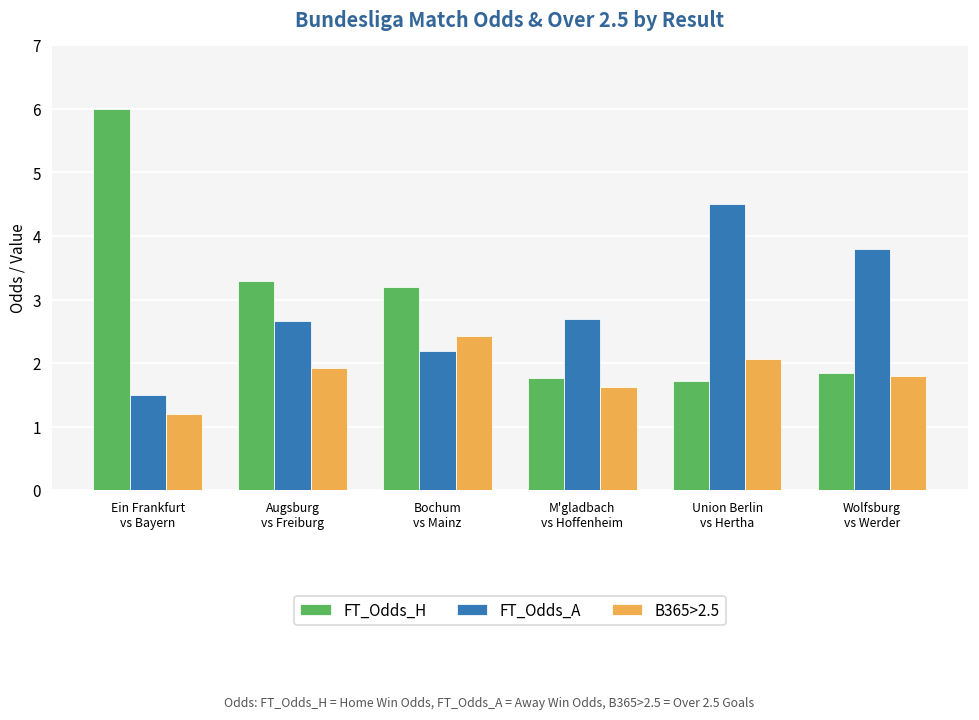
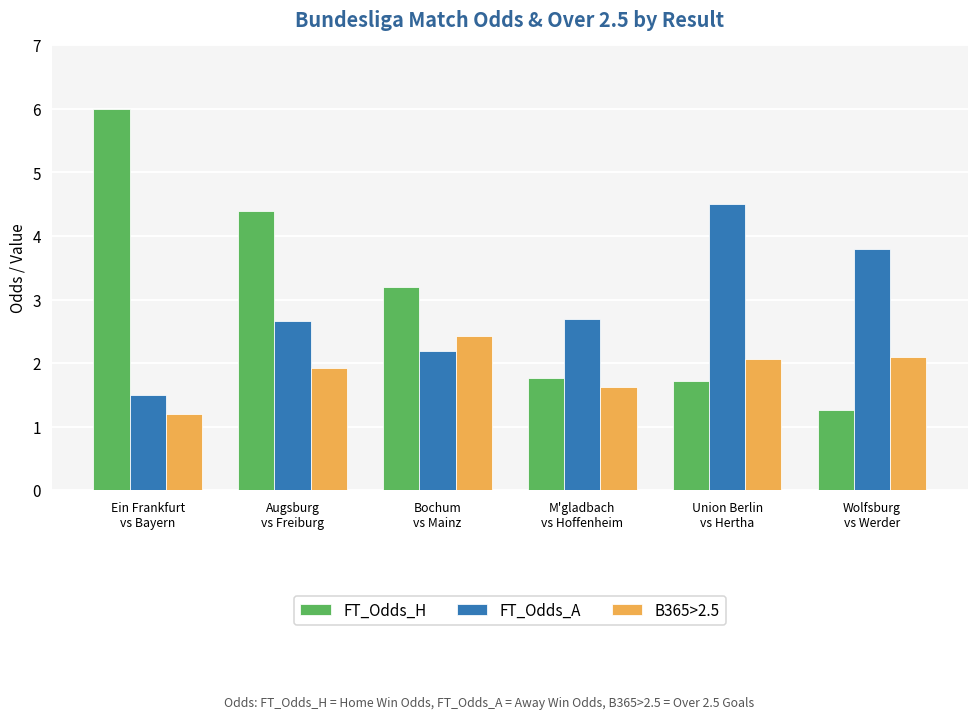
FT_Odds_H, Augsburg vs Freiburg: 3.3 -> 4.4
FT_Odds_H, Wolfsburg vs Werder: 1.9 -> 1.3
B365>2.5, Wolfsburg vs Werder: 1.8 -> 2.1
